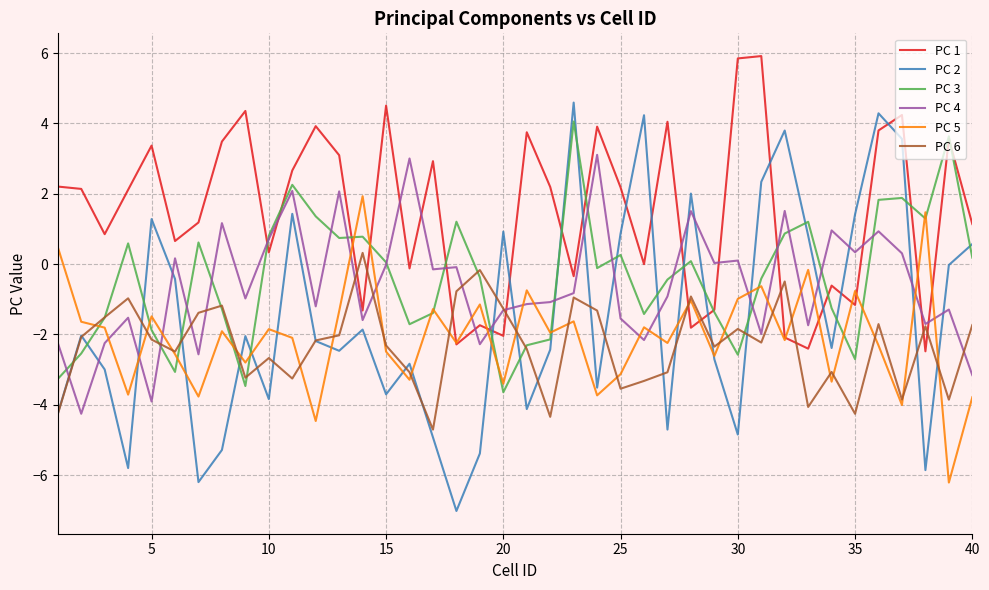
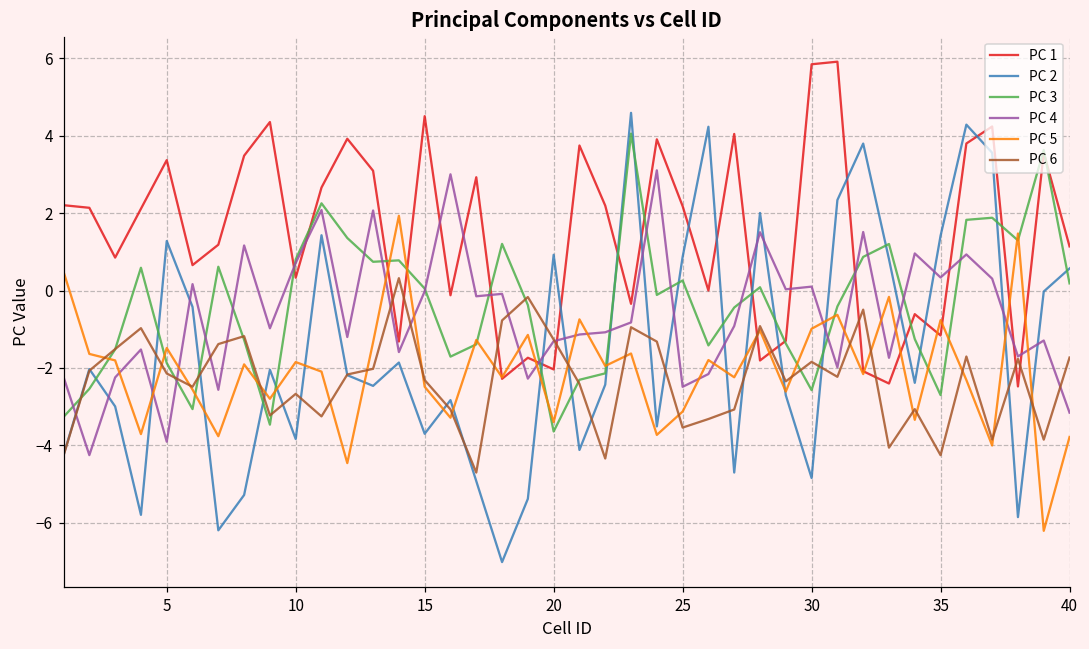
PC 4, 25: -1.5 -> -2.5
